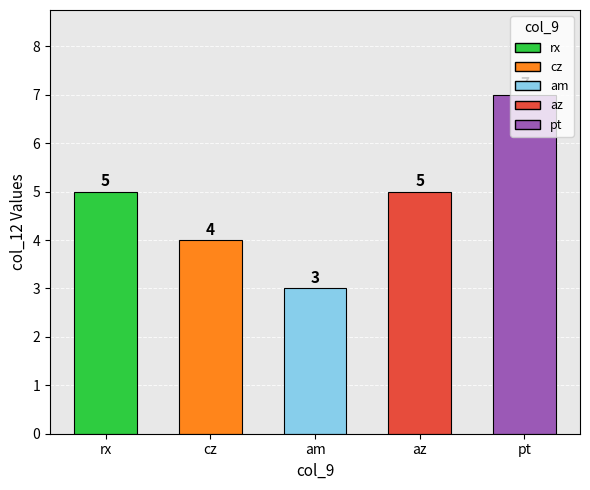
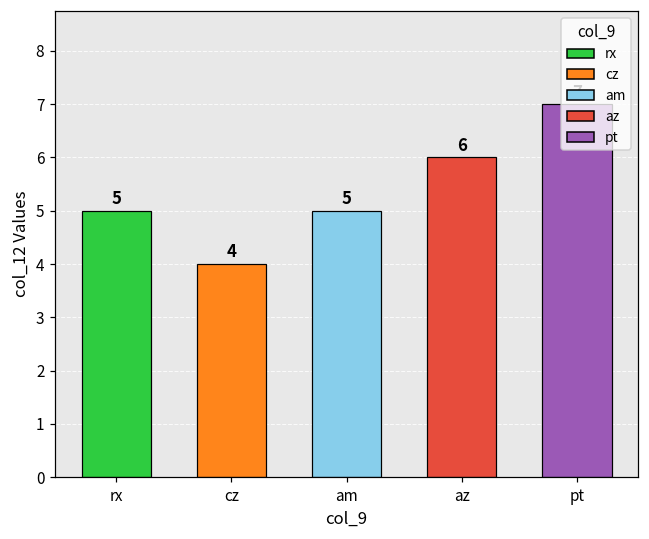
am: 3 -> 5
az: 5 -> 6
